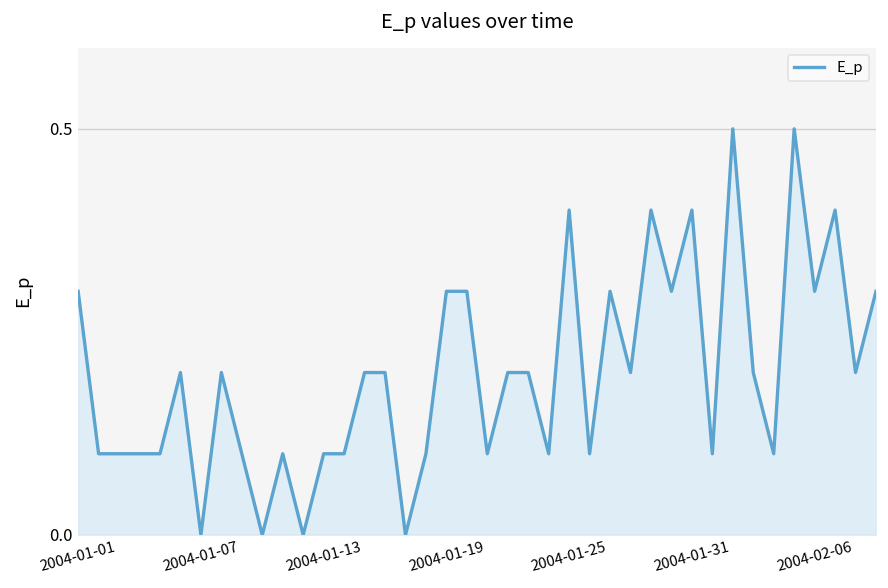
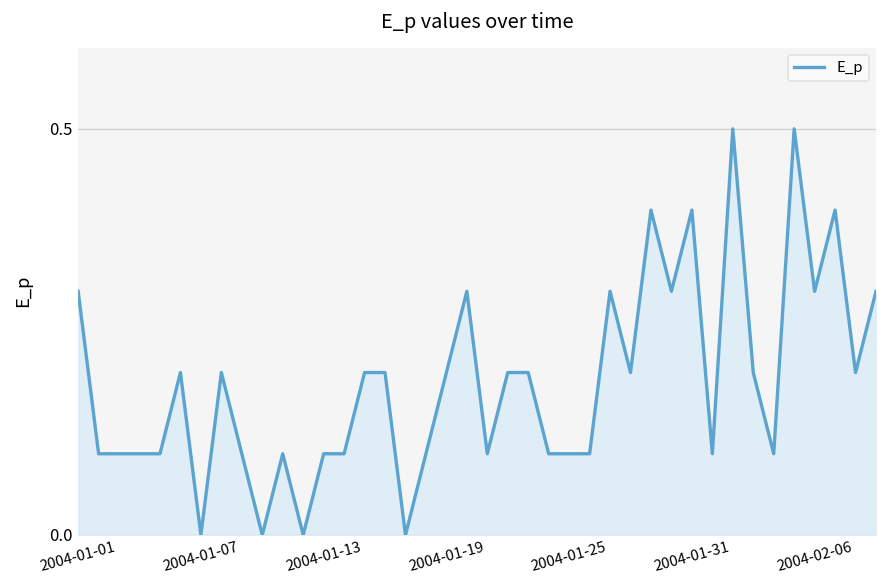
2004-01-19: 0.3 -> 0.2
2004-01-25: 0.4 -> 0.1
